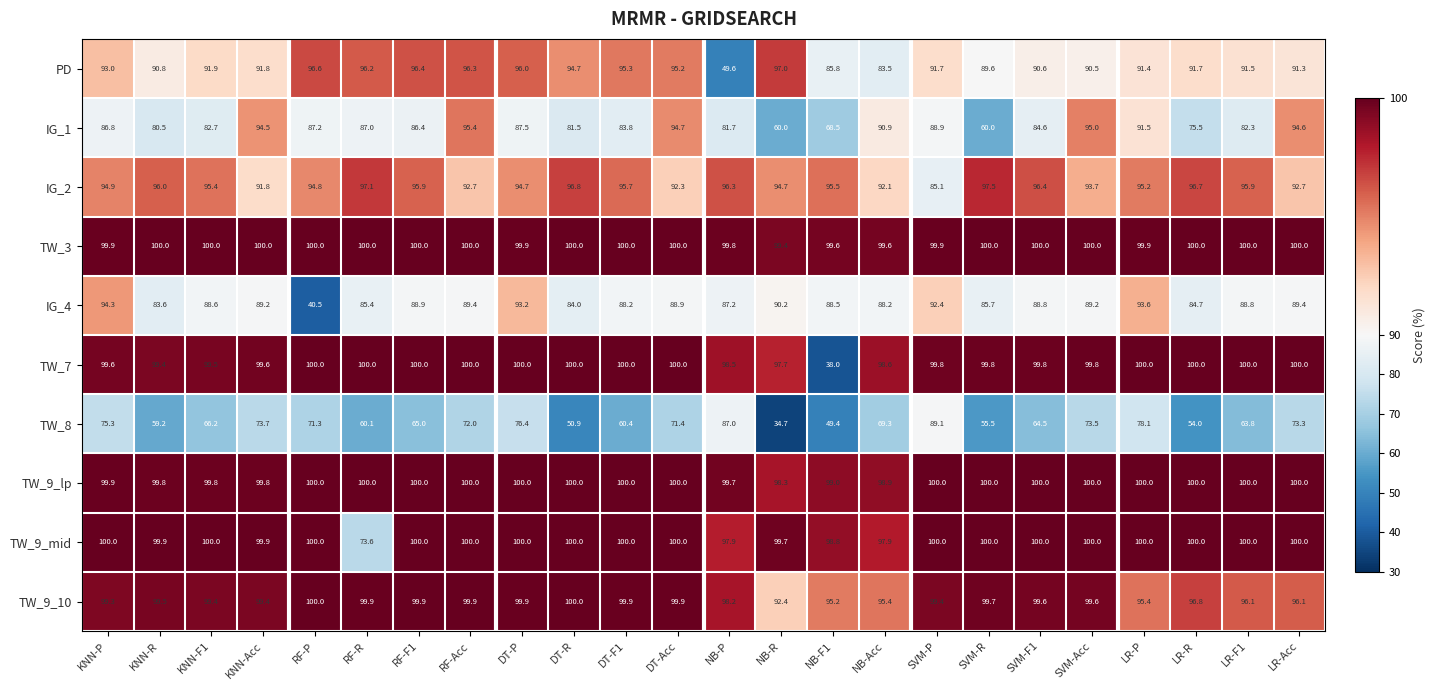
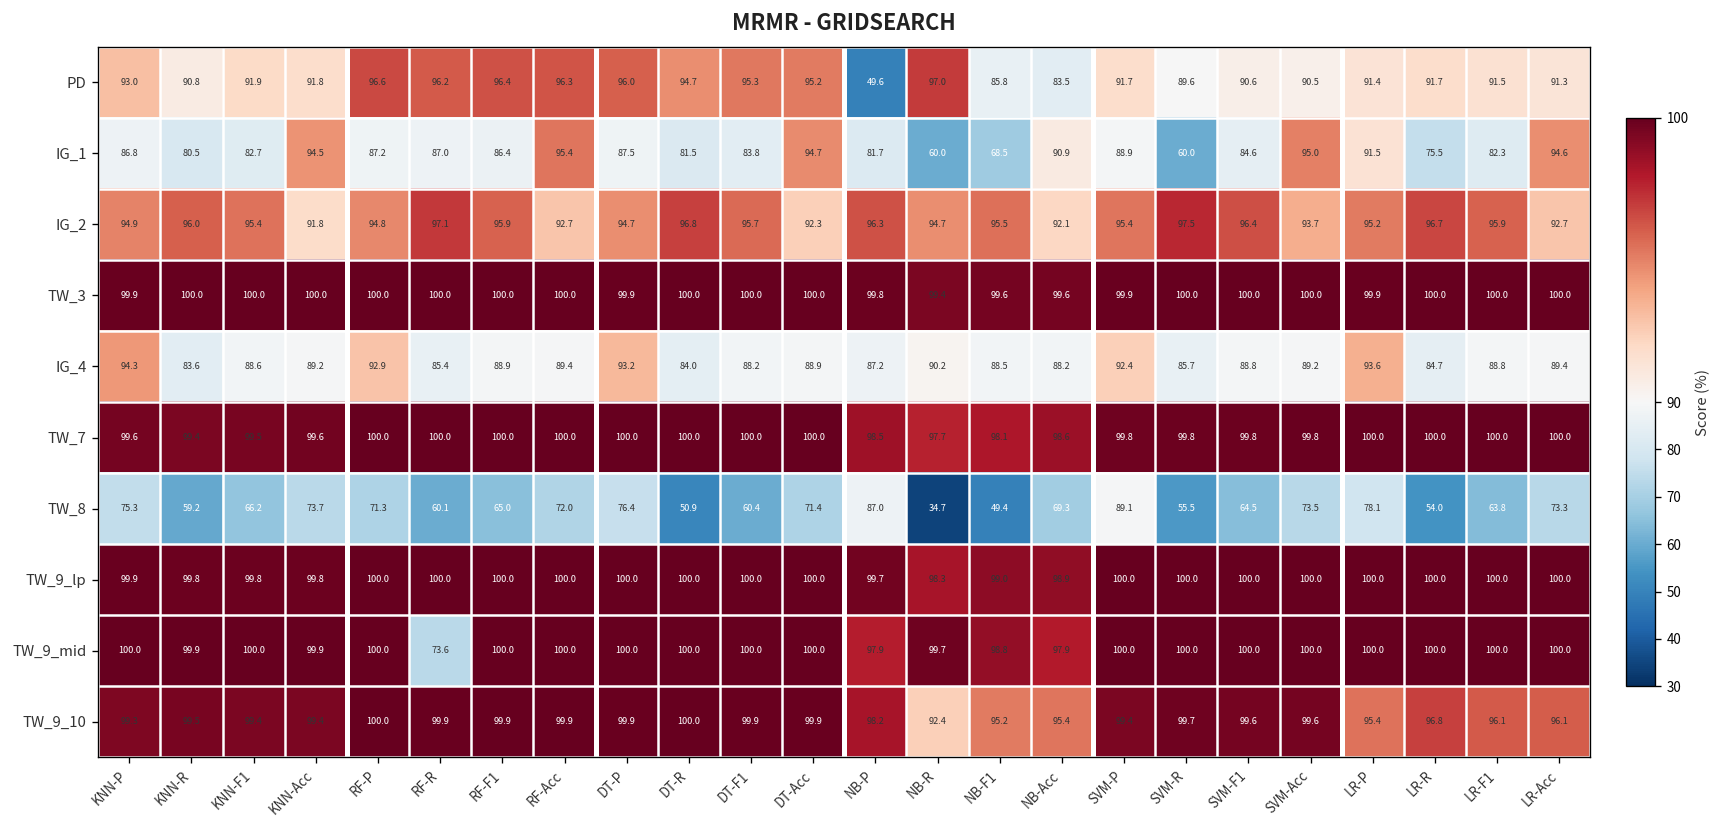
IG_2, SVM-P: 85.1 -> 95.4
IG_4, RF-P: 40.5 -> 92.9
TW_7, NB-F1: 38.0 -> 98.1
